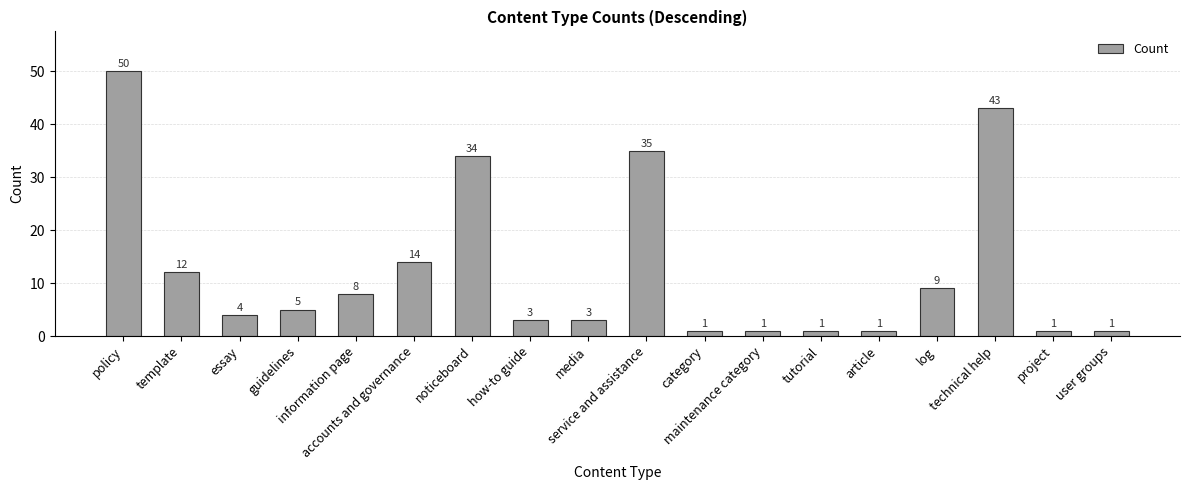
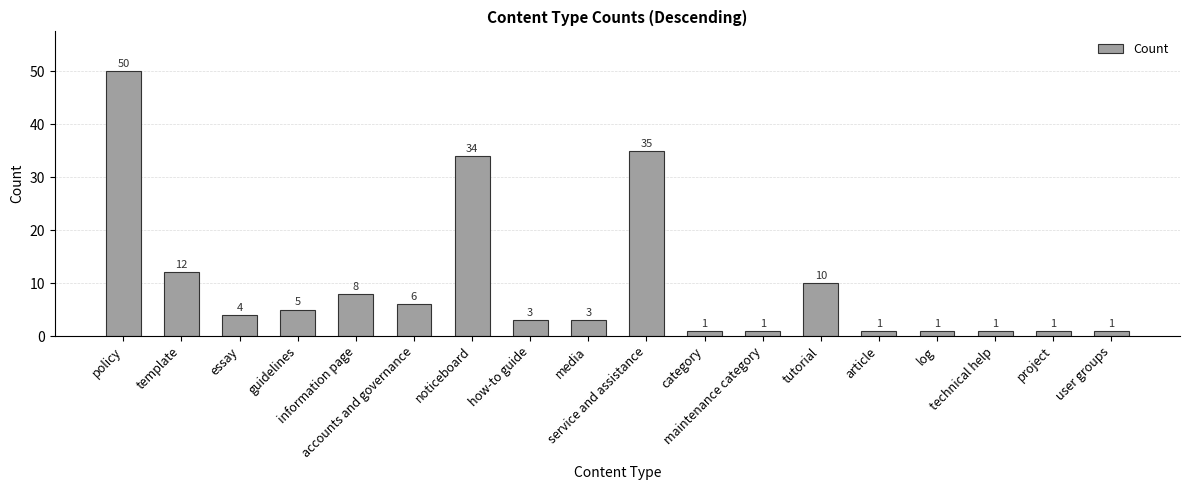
accounts and governance: 14 -> 6
tutorial: 1 -> 10
log: 9 -> 1
technical help: 43 -> 1
